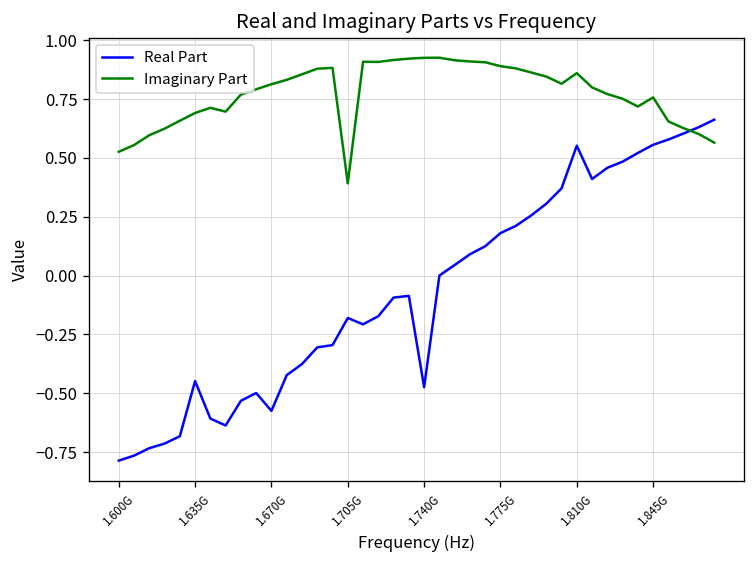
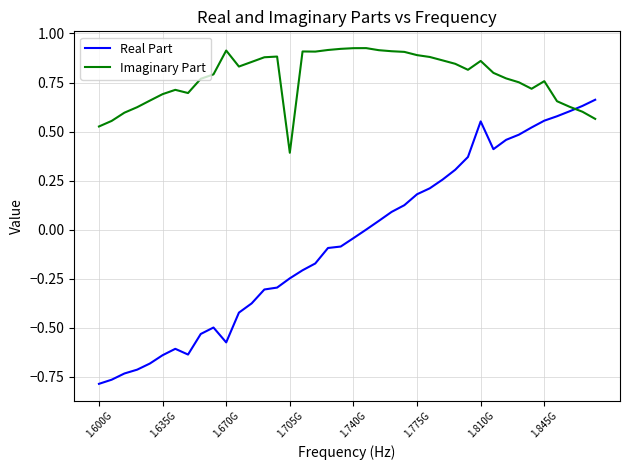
Real Part, 1.635G: -0.45 -> -0.64
Imaginary Part, 1.670G: 0.81 -> 0.91
Real Part, 1.705G: -0.18 -> -0.25
Real Part, 1.740G: -0.47 -> -0.04
